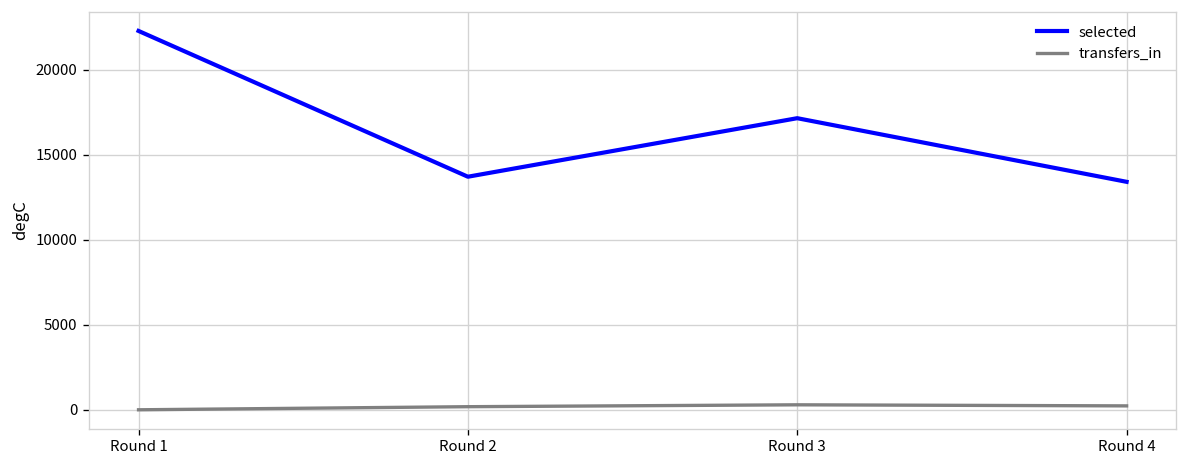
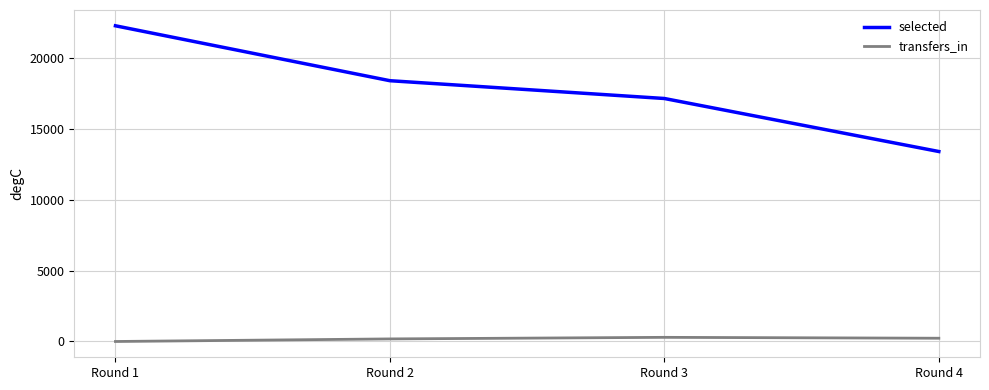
selected, Round 2: 13700 -> 18400
